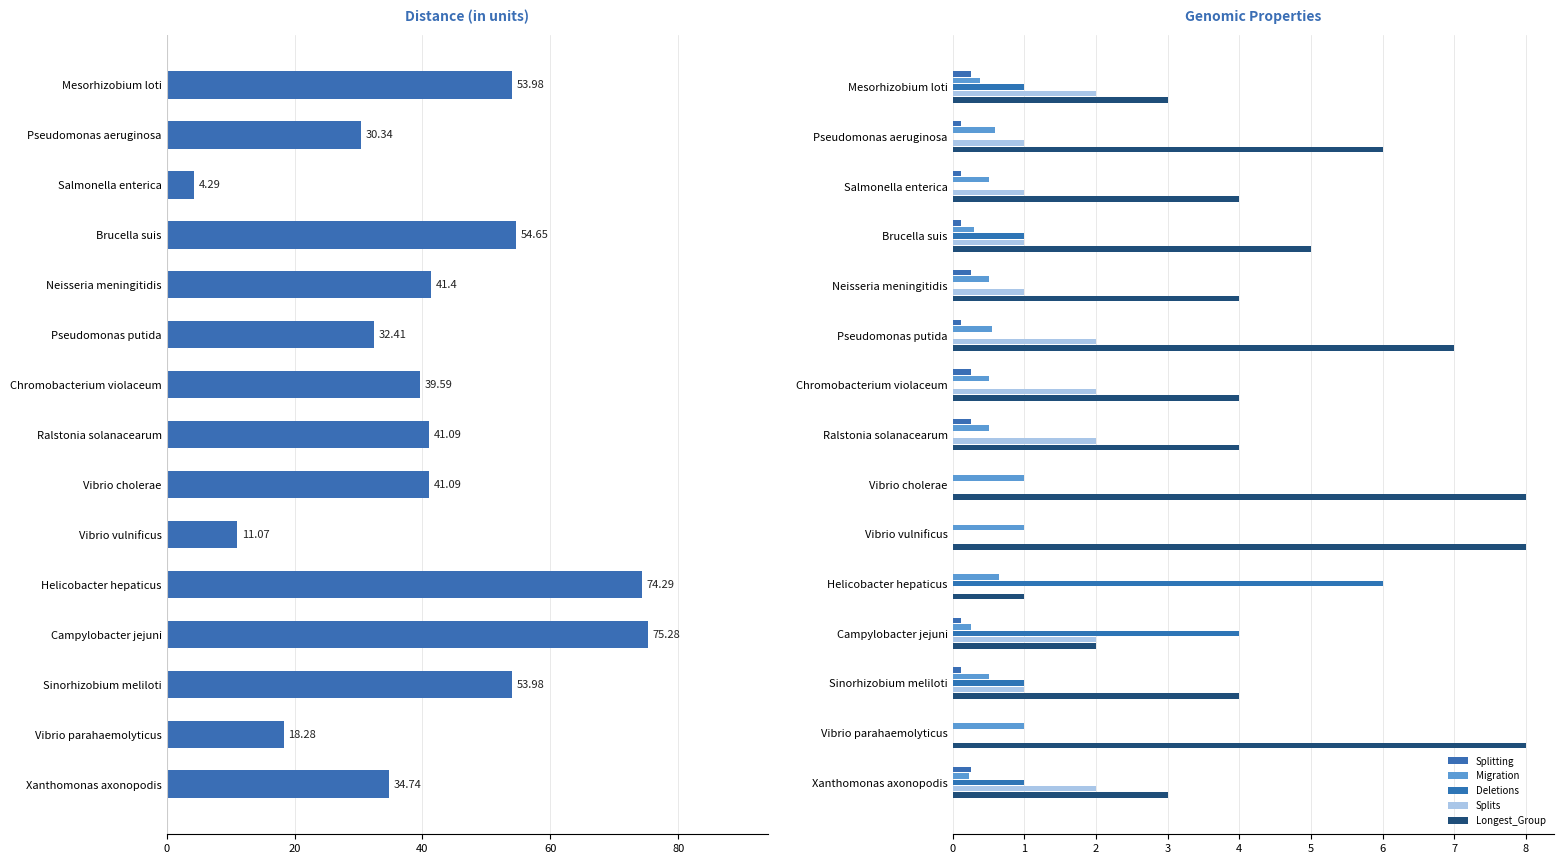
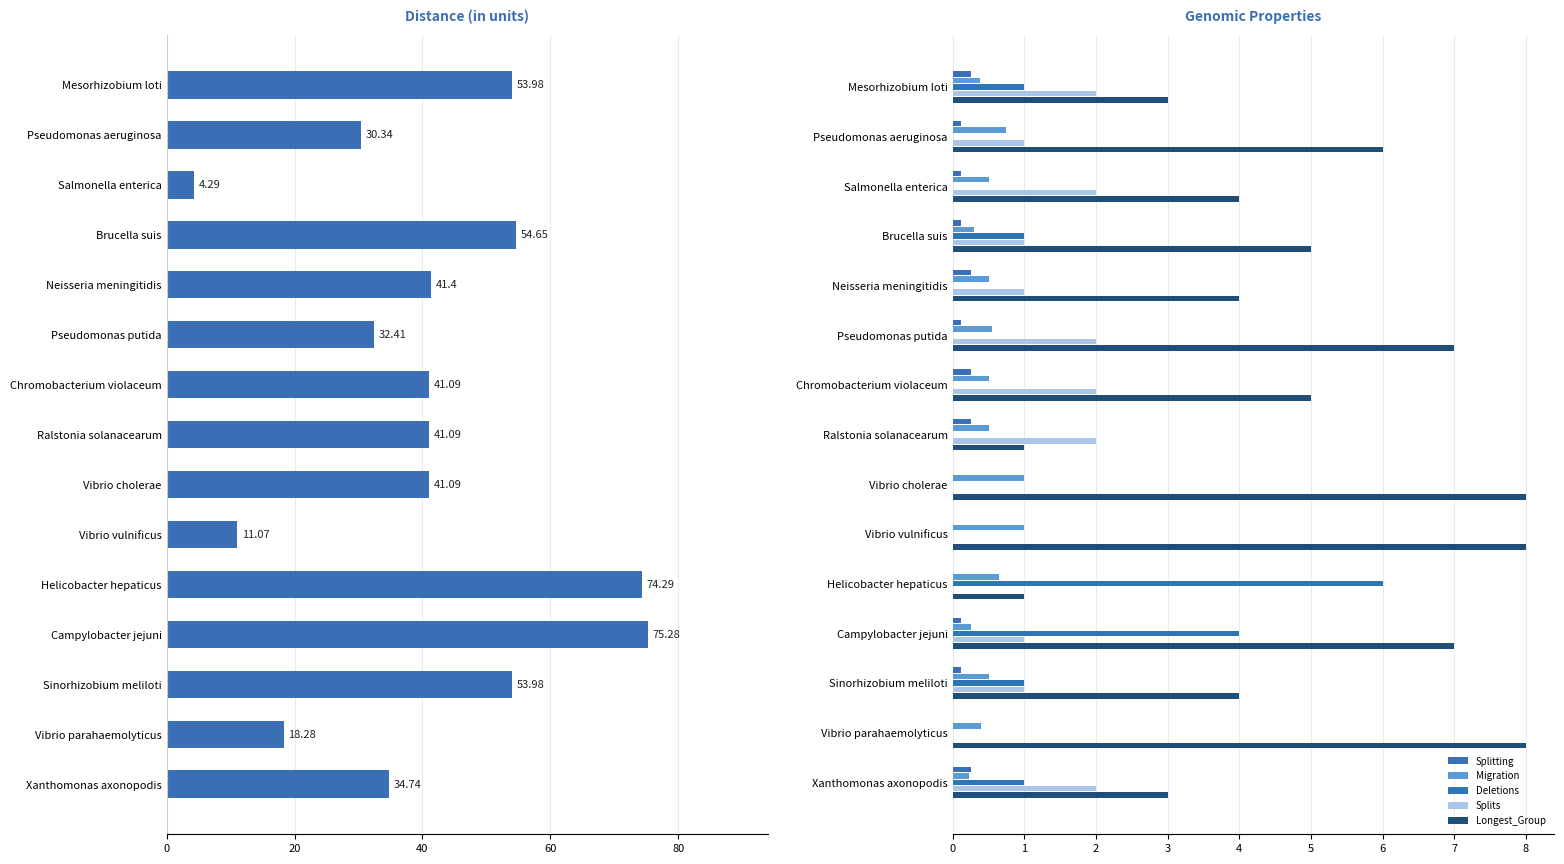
Distance (in units), Chromobacterium violaceum: 39.59 -> 41.09
Genomic Properties, Migration, Pseudomonas aeruginosa: 0.6 -> 0.8
Genomic Properties, Splits, Salmonella enterica: 1 -> 2
Genomic Properties, Longest_Group, Chromobacterium violaceum: 4 -> 5
Genomic Properties, Longest_Group, Ralstonia solanacearum: 4 -> 1
Genomic Properties, Splits, Campylobacter jejuni: 2 -> 1
Genomic Properties, Longest_Group, Campylobacter jejuni: 2 -> 7
Genomic Properties, Migration, Vibrio parahaemolyticus: 1.0 -> 0.4
